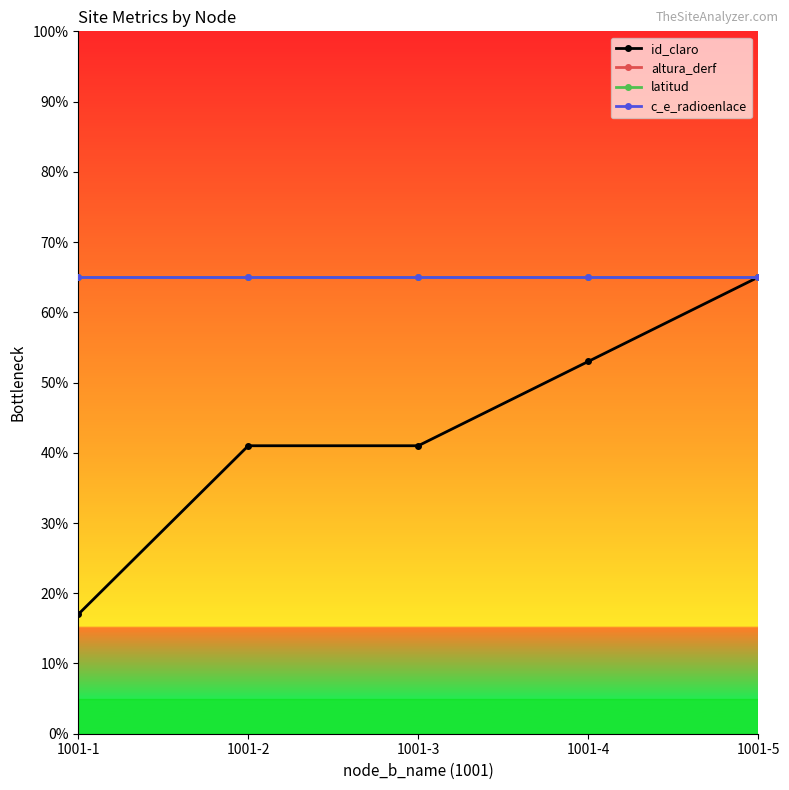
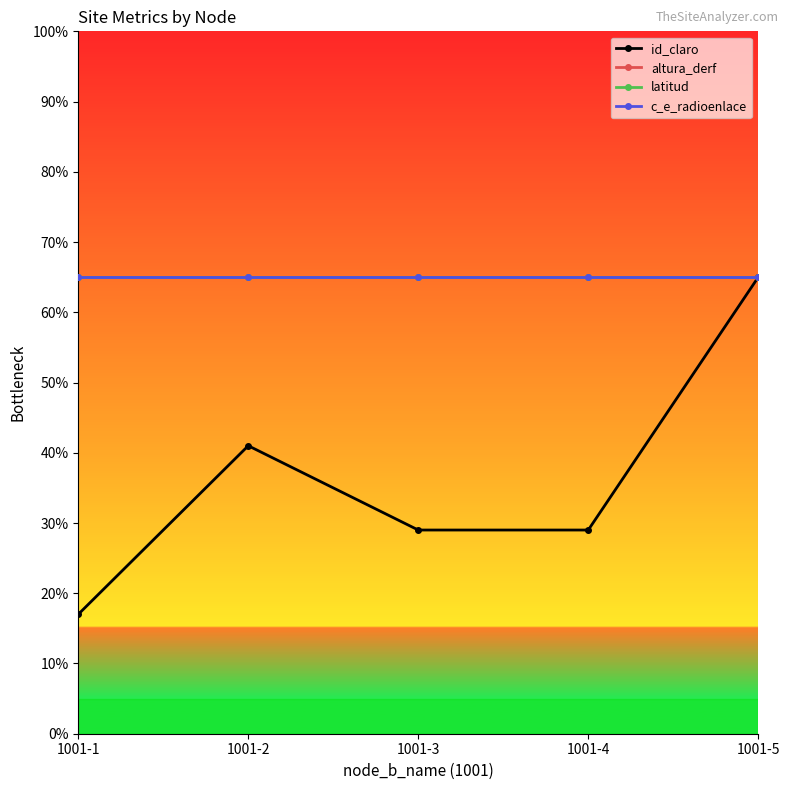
id_claro, 1001-3: 41% -> 29%
id_claro, 1001-4: 53% -> 29%
